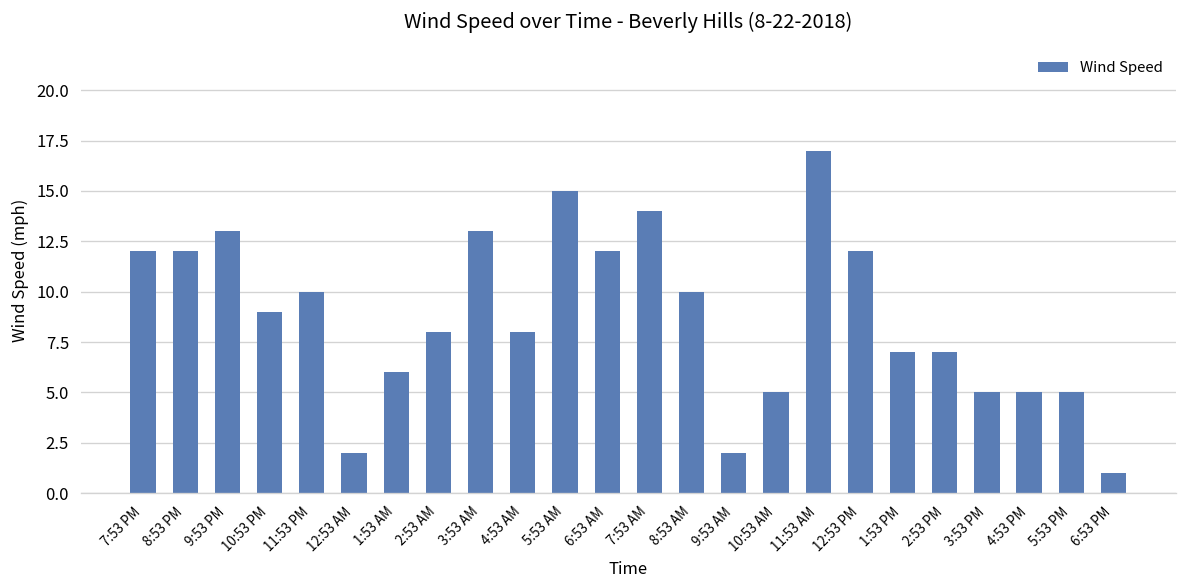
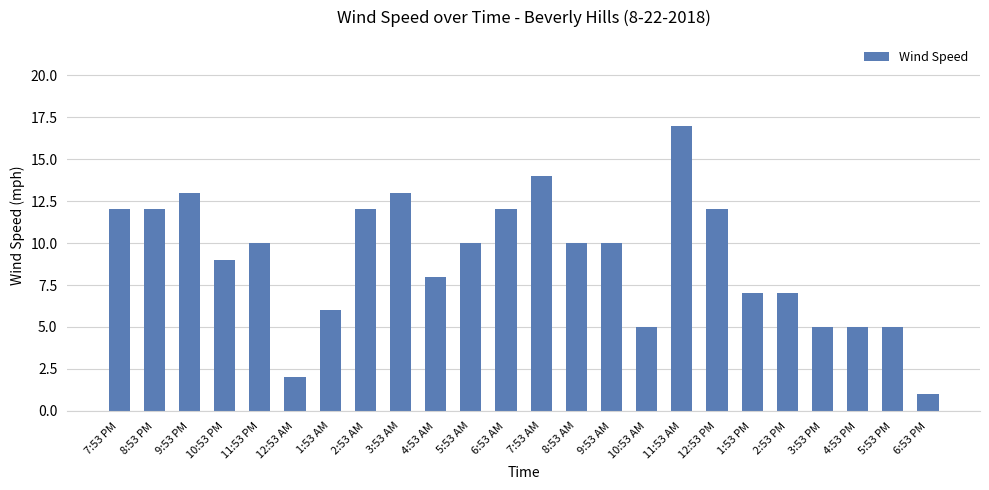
2:53 AM: 8 -> 12
5:53 AM: 15 -> 10
9:53 AM: 2 -> 10
